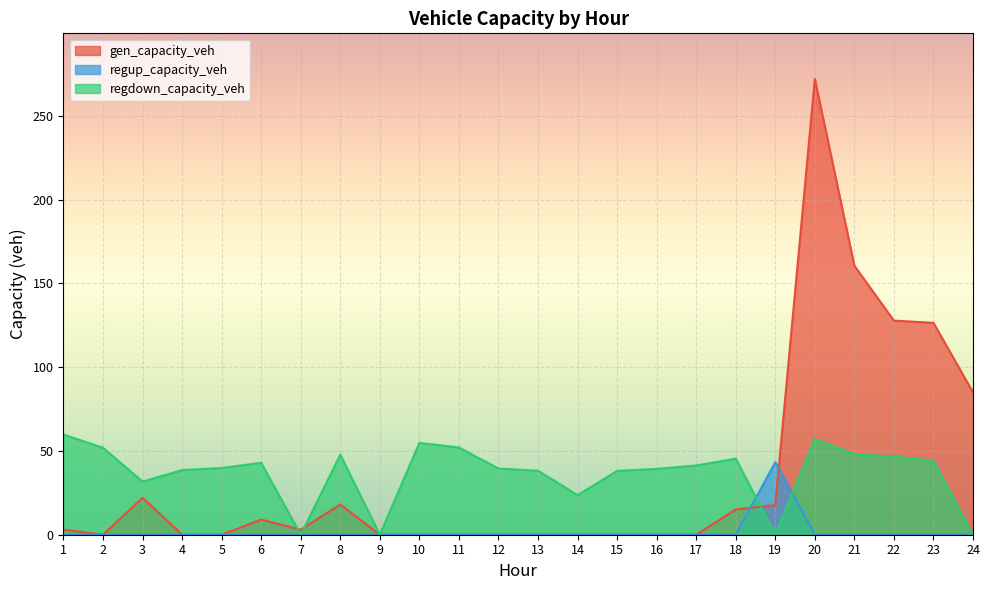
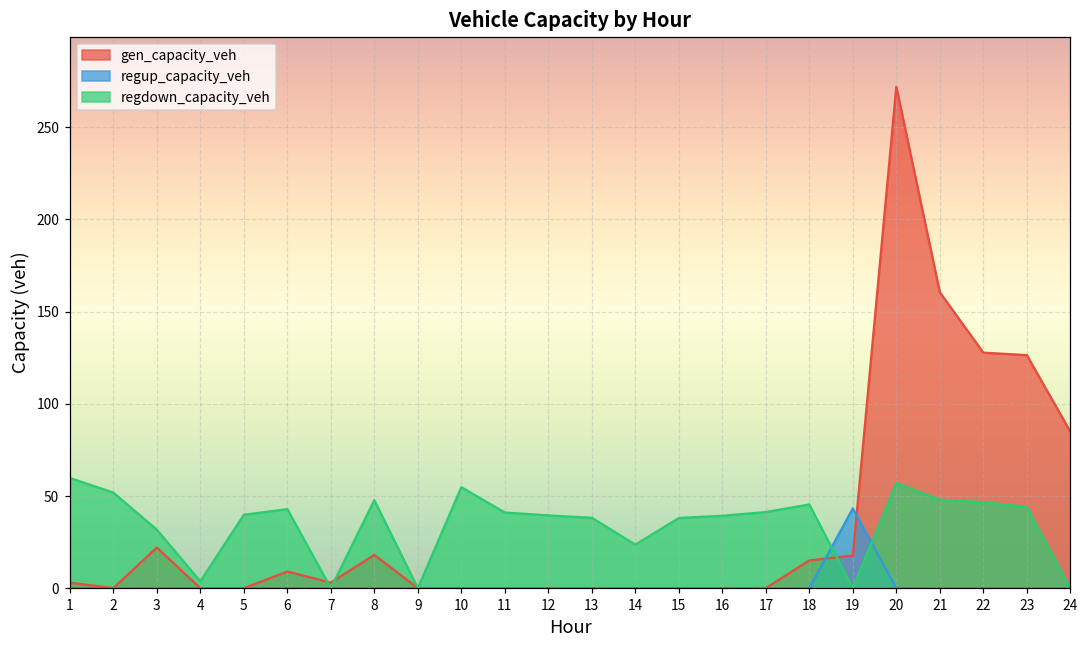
regdown_capacity_veh, 4: 39 -> 4
regdown_capacity_veh, 11: 52 -> 41
